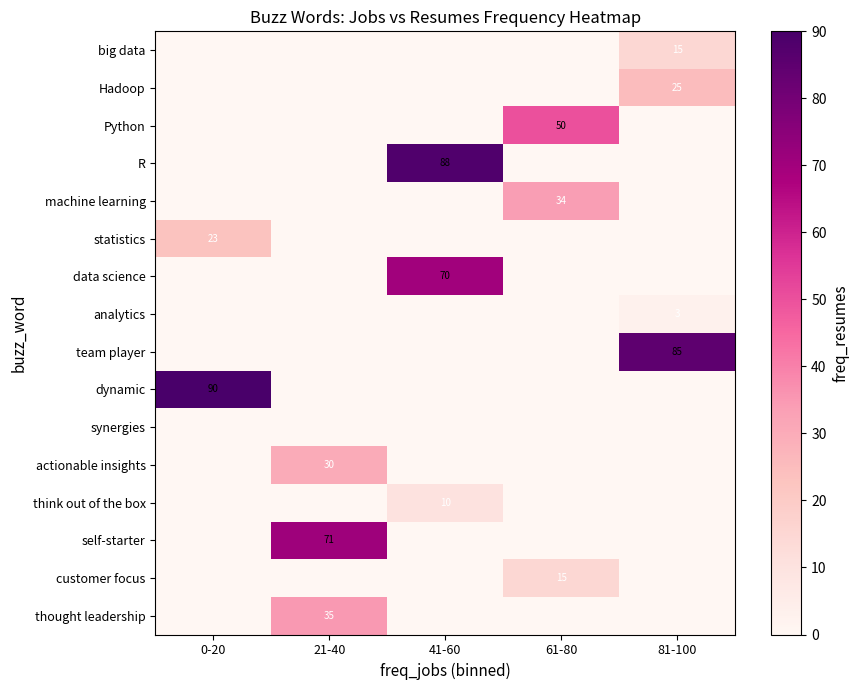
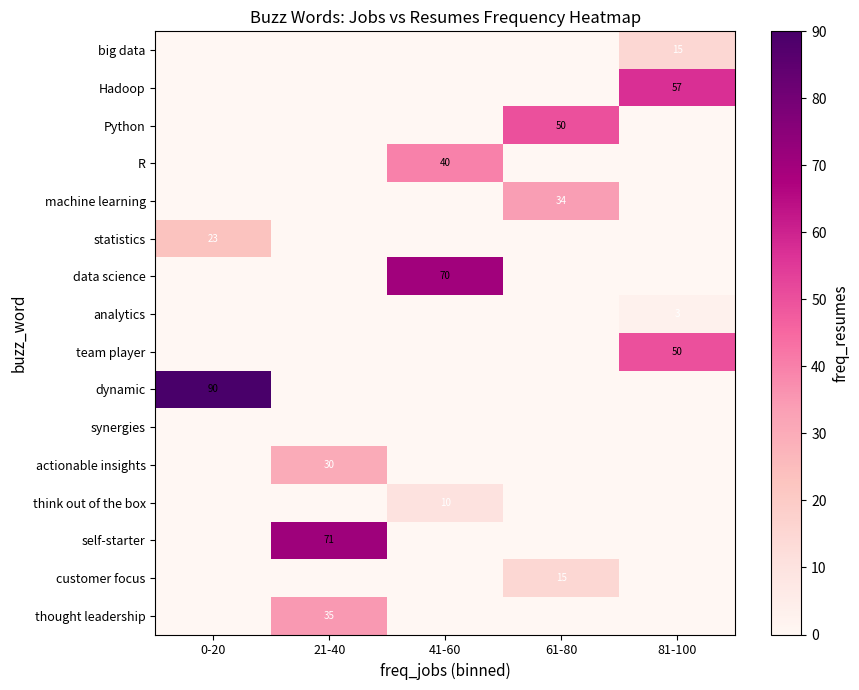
Hadoop, 81-100: 25 -> 57
R, 41-60: 88 -> 40
team player, 81-100: 85 -> 50
